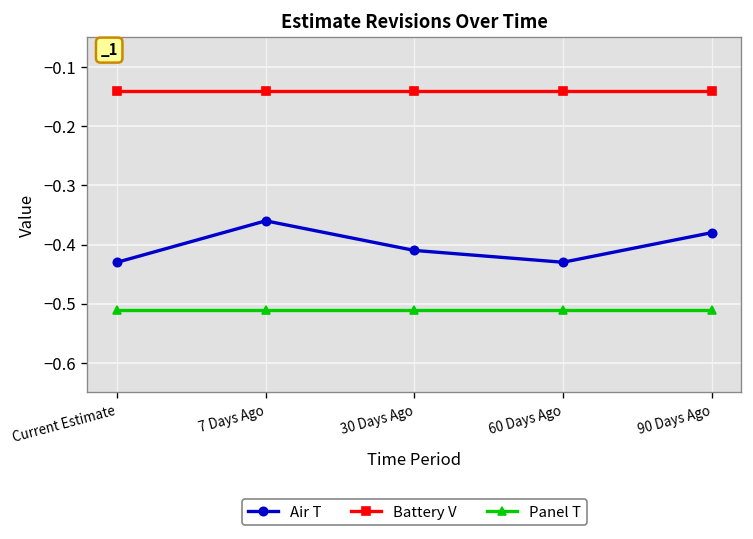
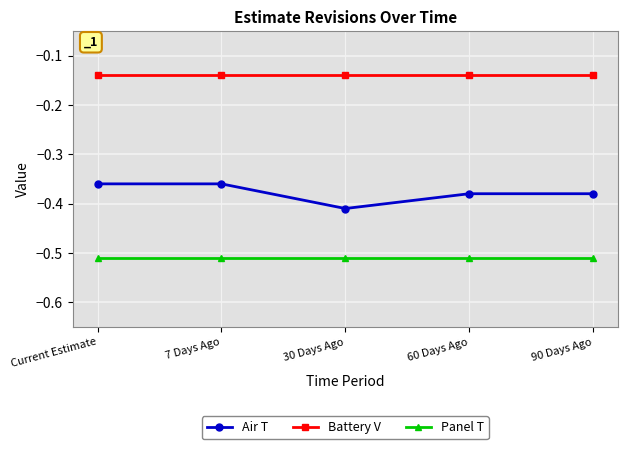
Air T, Current Estimate: -0.43 -> -0.36
Air T, 60 Days Ago: -0.43 -> -0.38
